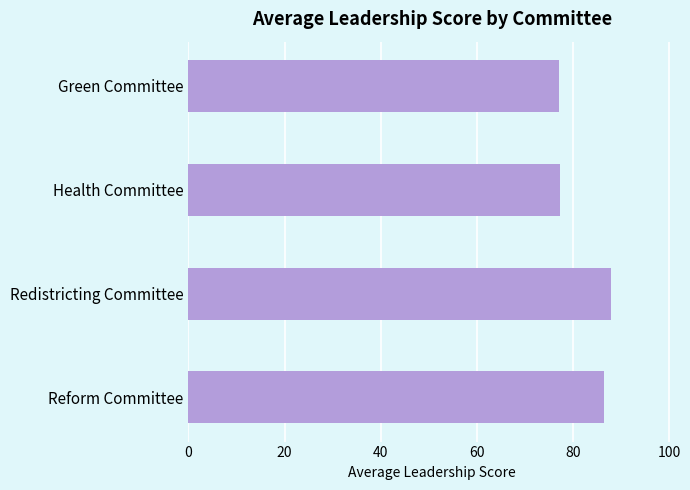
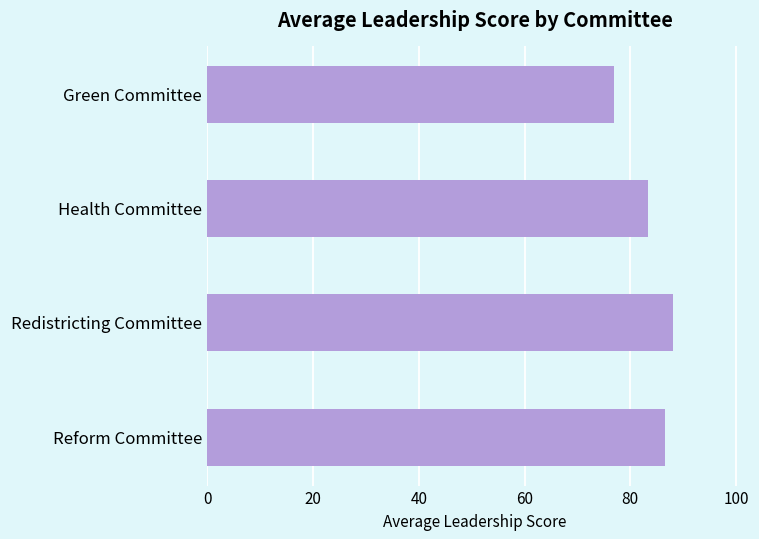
Health Committee: 77 -> 83
